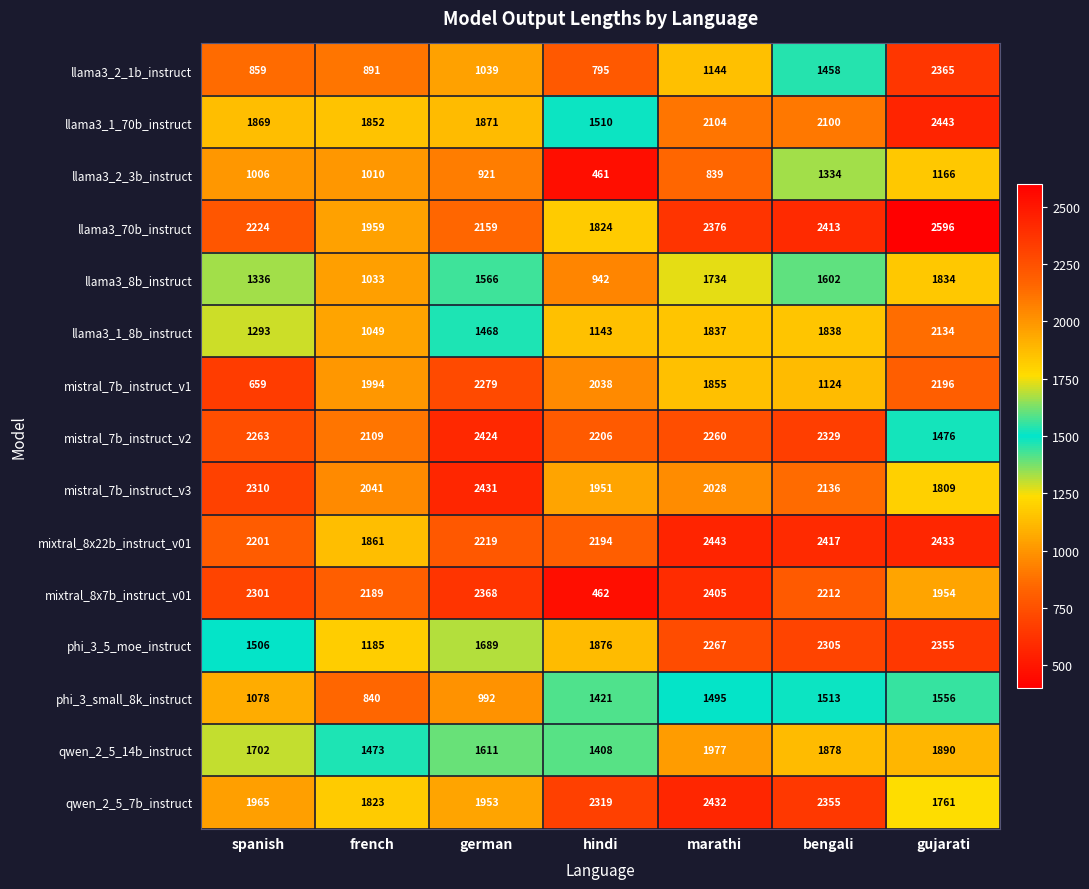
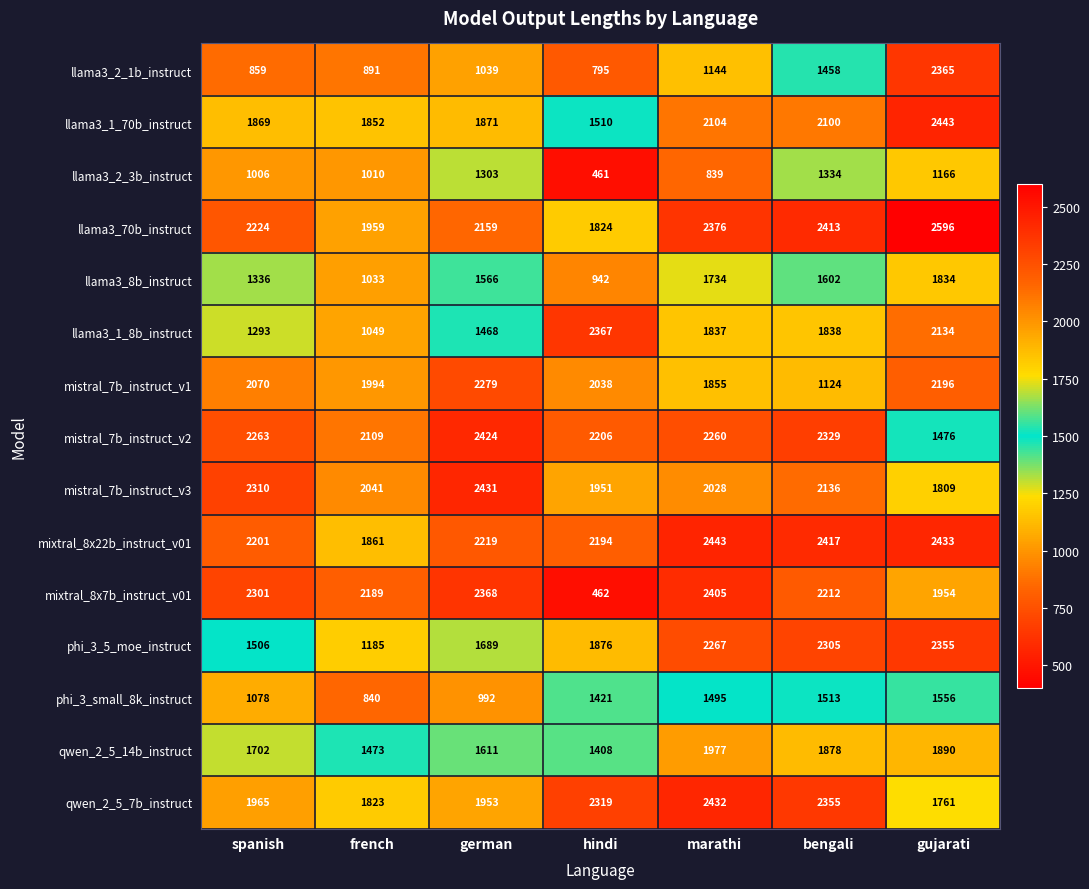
llama3_2_3b_instruct, german: 921 -> 1303
llama3_1_8b_instruct, hindi: 1143 -> 2367
mistral_7b_instruct_v1, spanish: 659 -> 2070
